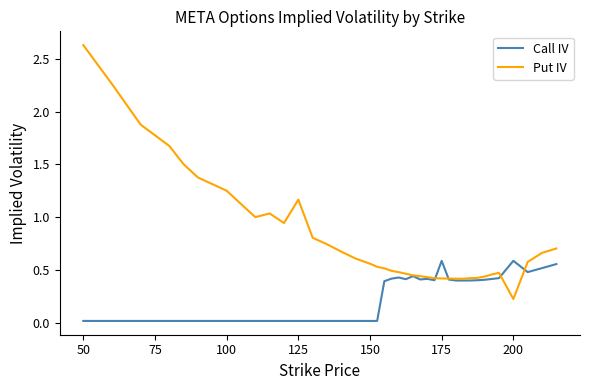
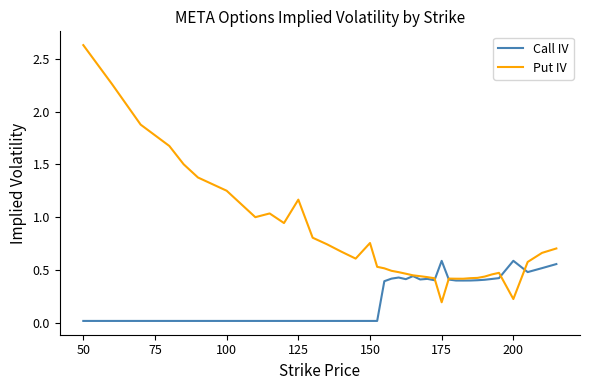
Put IV, 150: 0.56 -> 0.76
Put IV, 175: 0.42 -> 0.20
